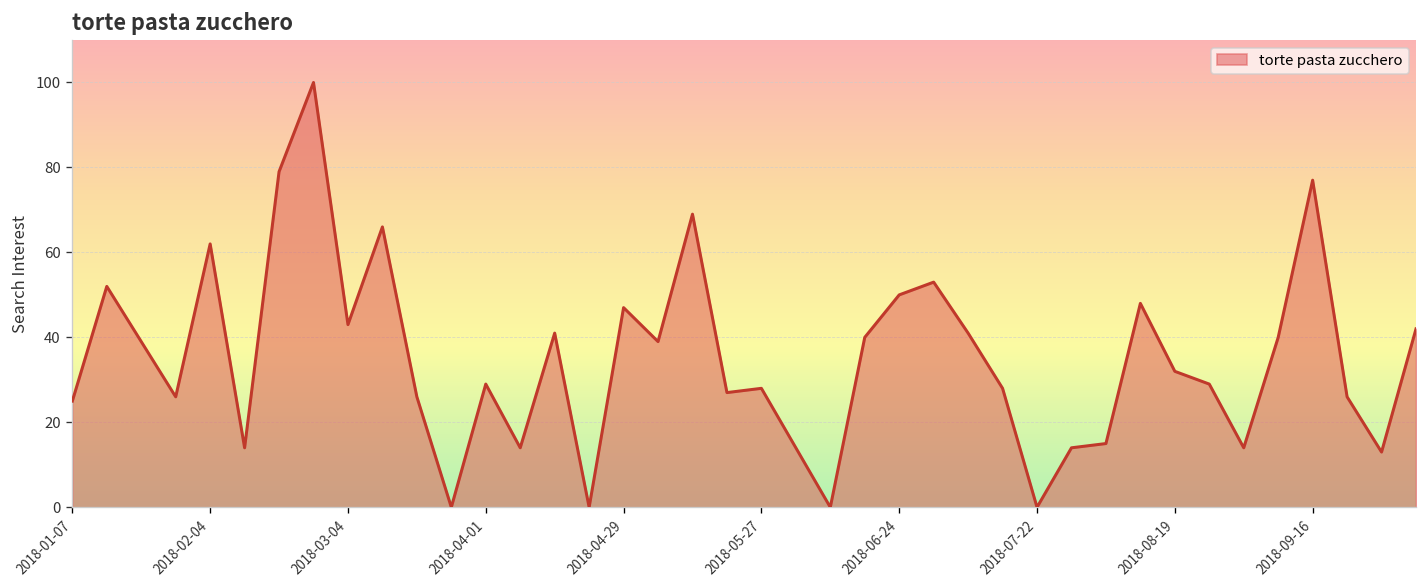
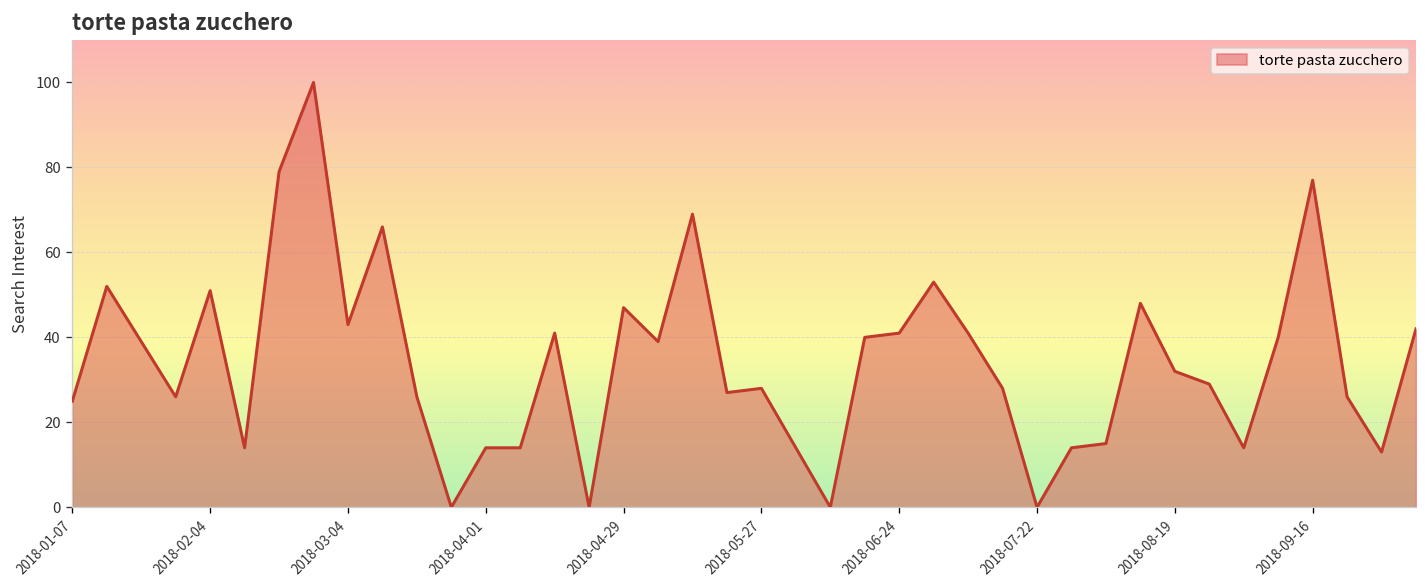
2018-02-04: 62 -> 51
2018-04-01: 29 -> 14
2018-06-24: 50 -> 41
